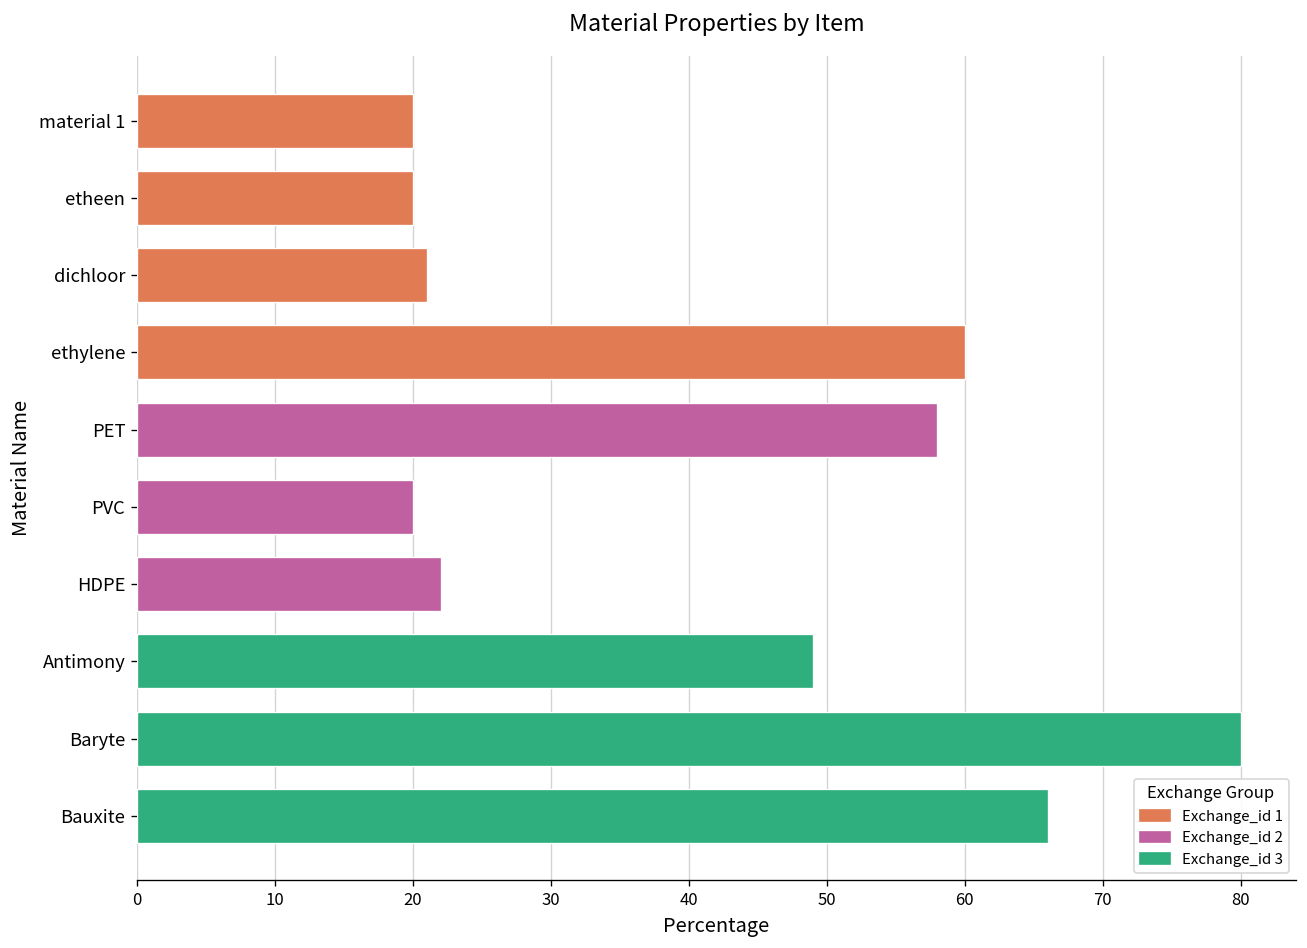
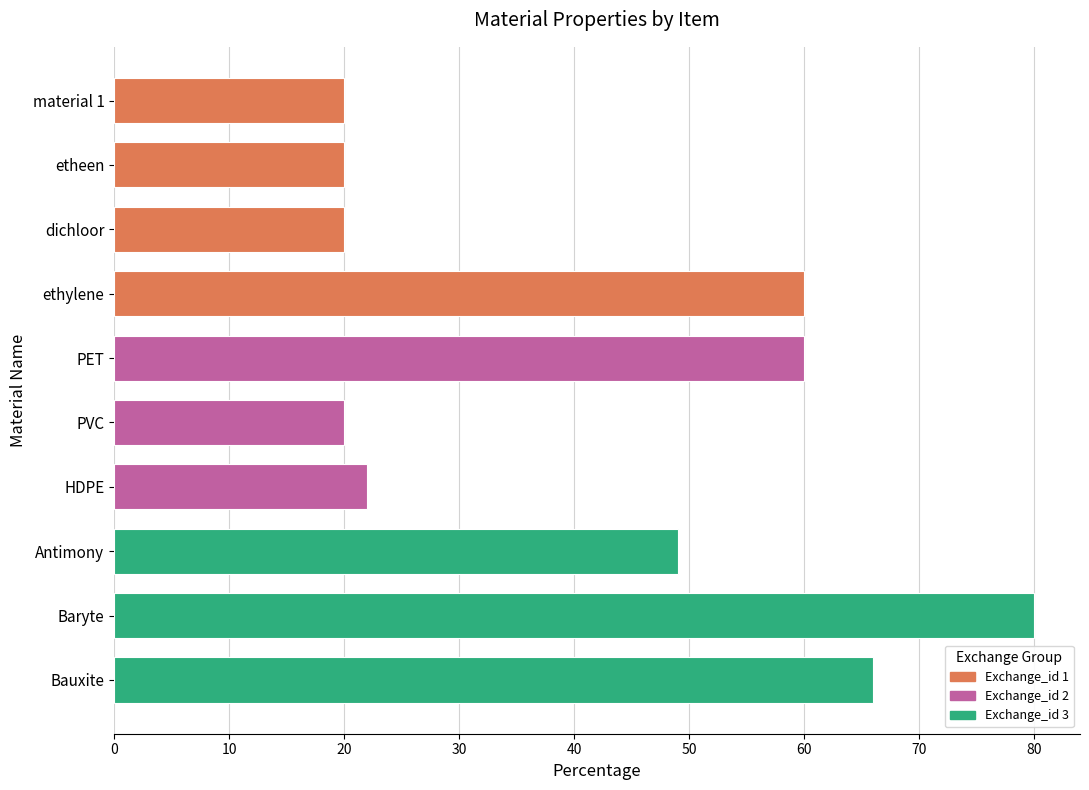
dichloor: 21 -> 20
PET: 58 -> 60
